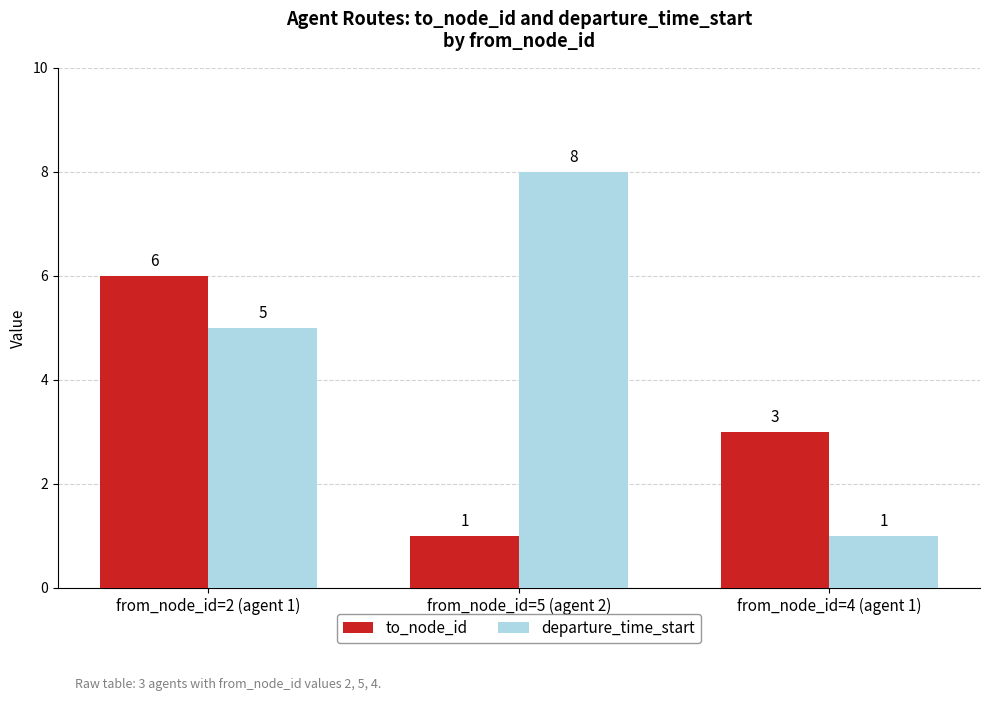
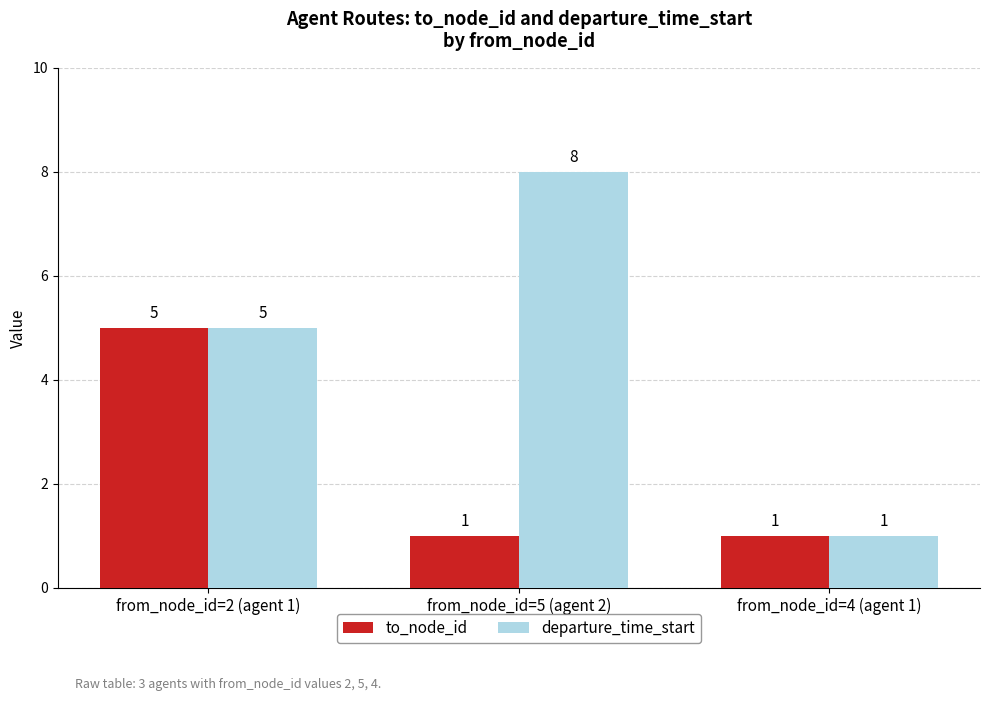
to_node_id, from_node_id=2 (agent 1): 6 -> 5
to_node_id, from_node_id=4 (agent 1): 3 -> 1
